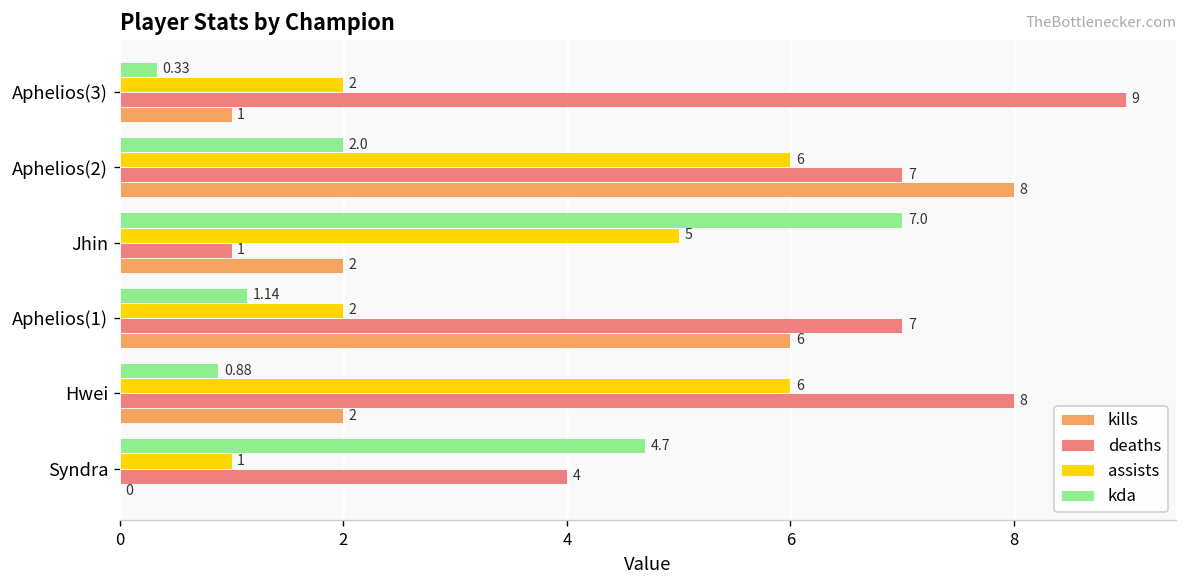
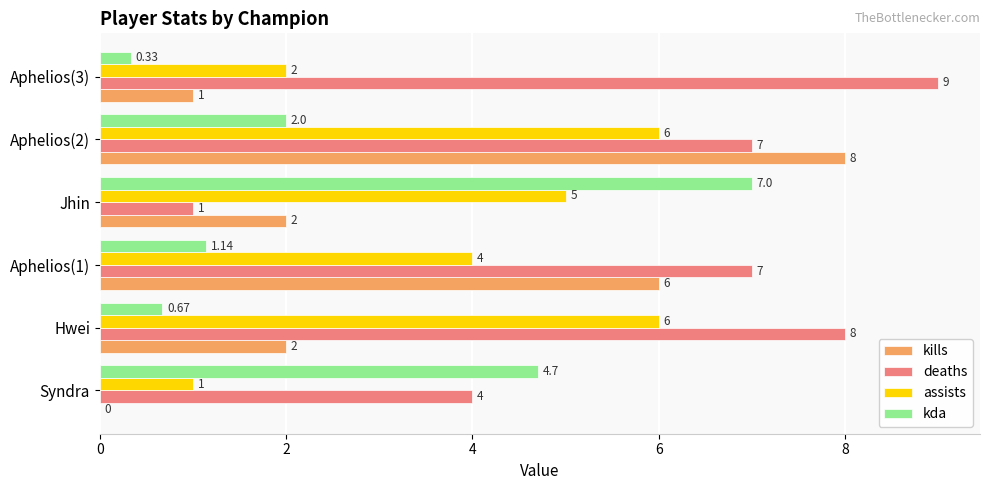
assists, Aphelios(1): 2 -> 4
kda, Hwei: 0.88 -> 0.67
